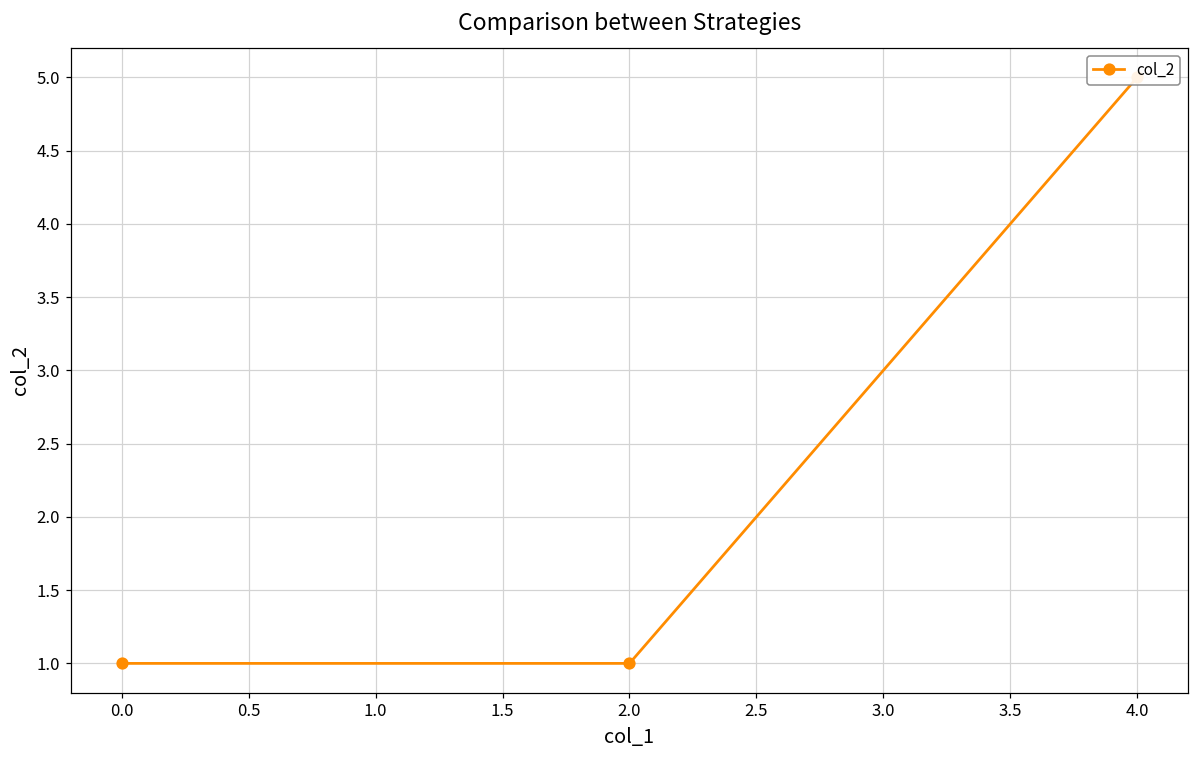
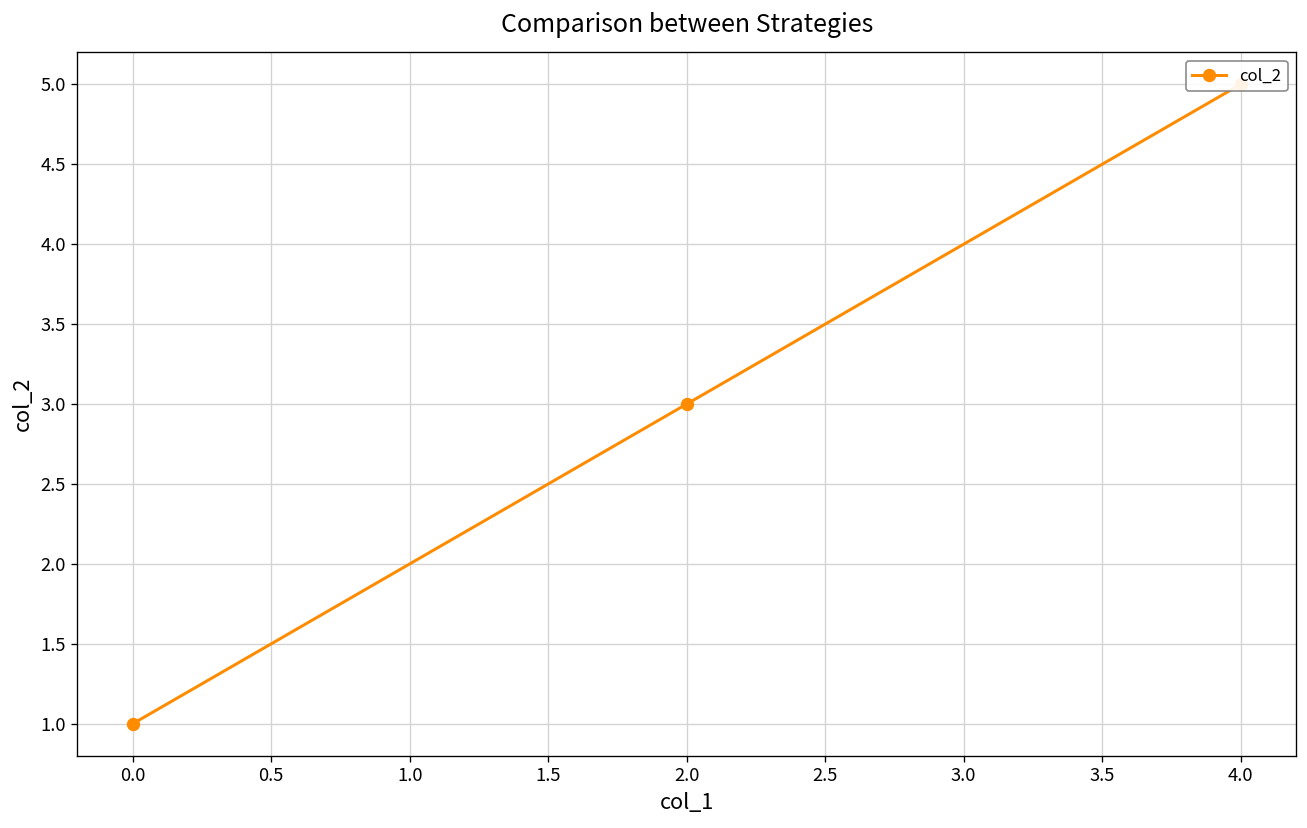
2.0: 1 -> 3
